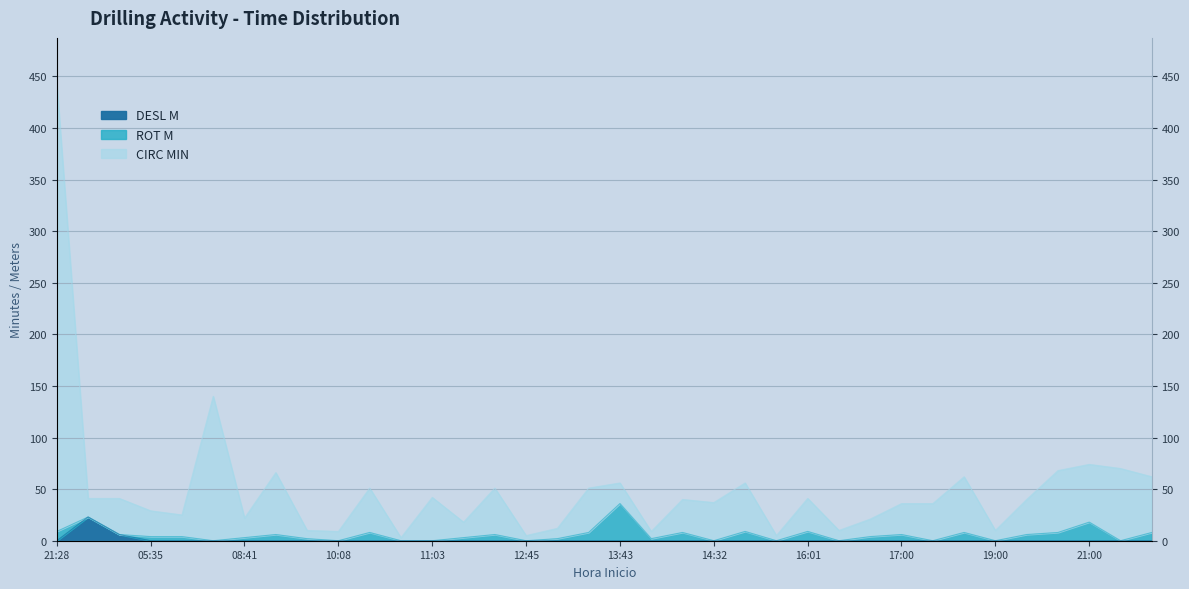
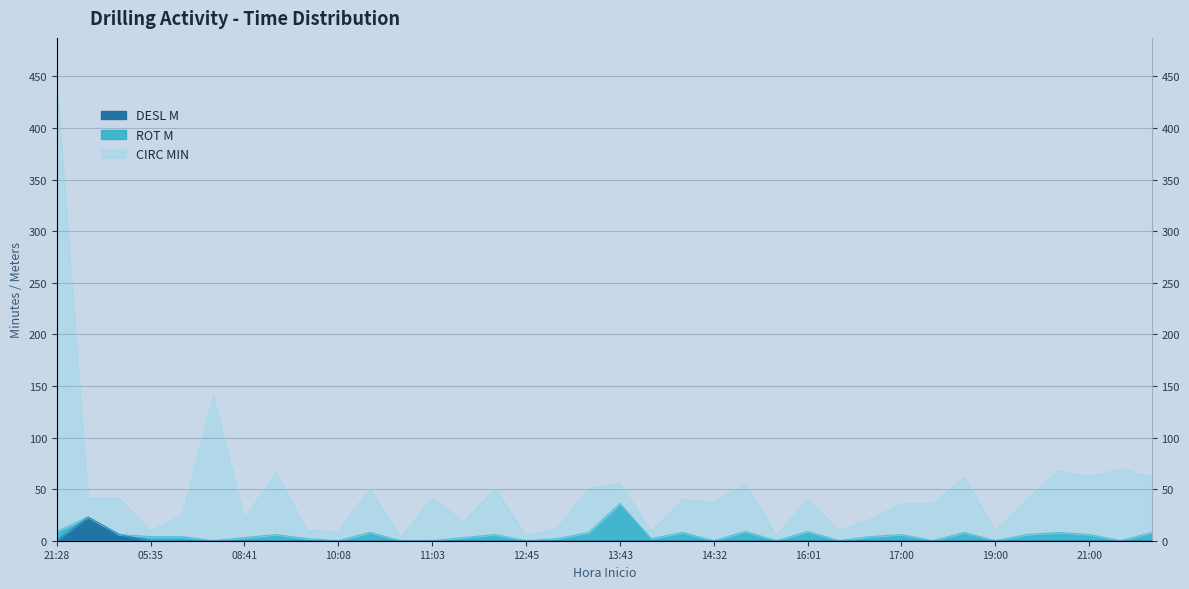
CIRC MIN, 05:35: 25 -> 6
ROT M, 21:00: 18 -> 6
